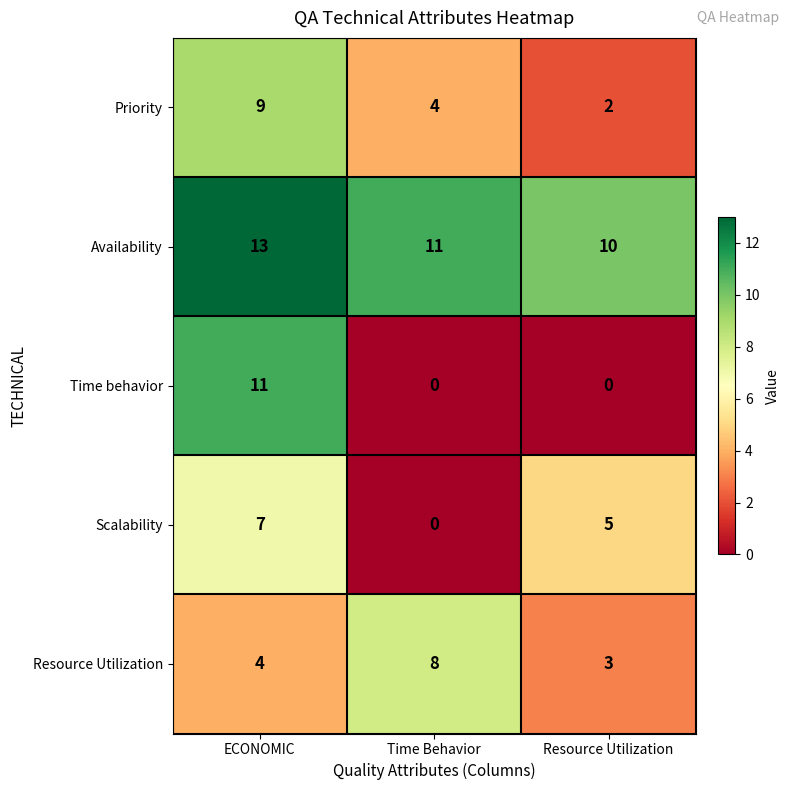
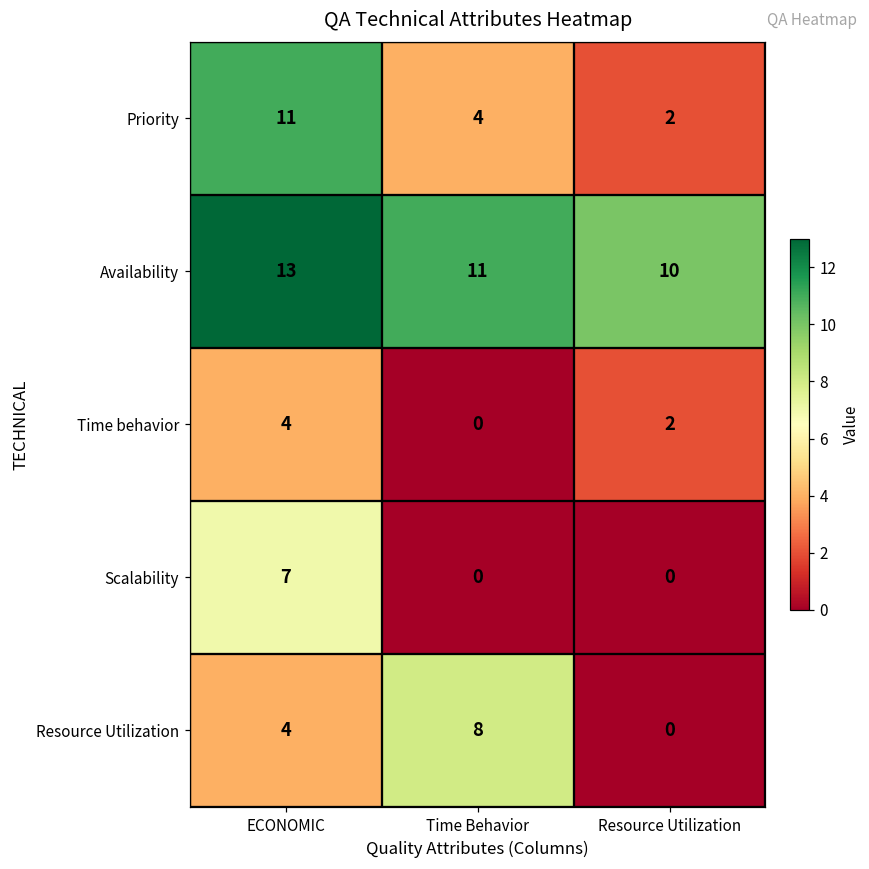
Priority, ECONOMIC: 9 -> 11
Time behavior, ECONOMIC: 11 -> 4
Time behavior, Resource Utilization: 0 -> 2
Scalability, Resource Utilization: 5 -> 0
Resource Utilization, Resource Utilization: 3 -> 0
